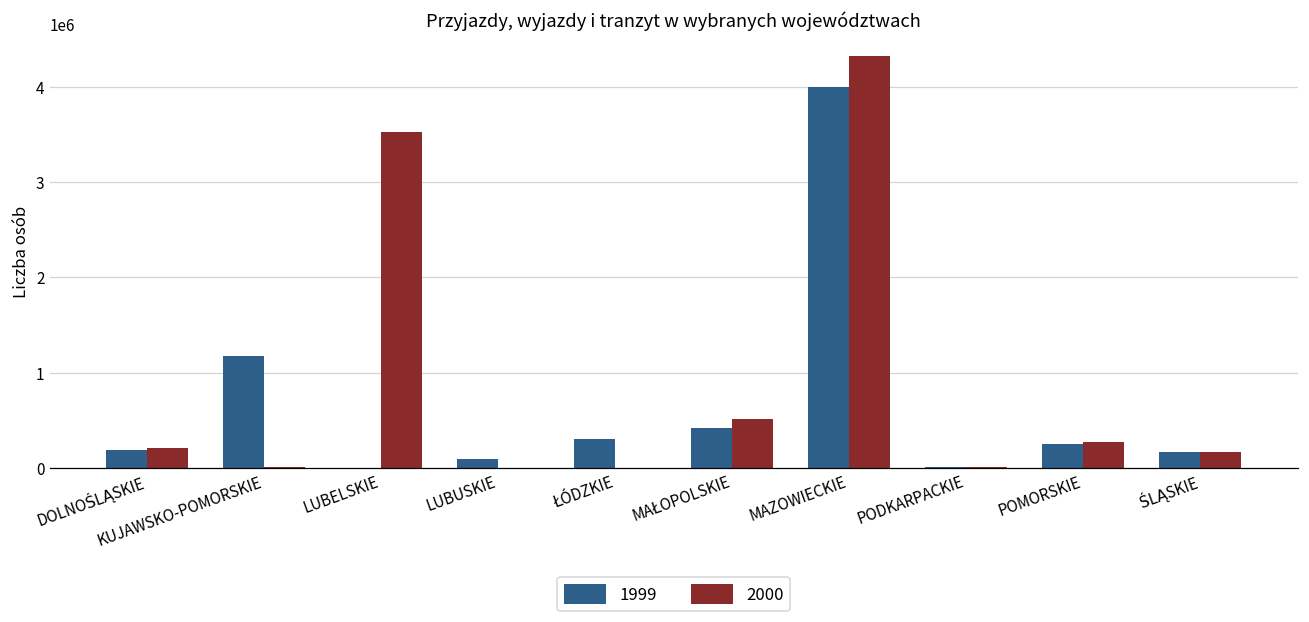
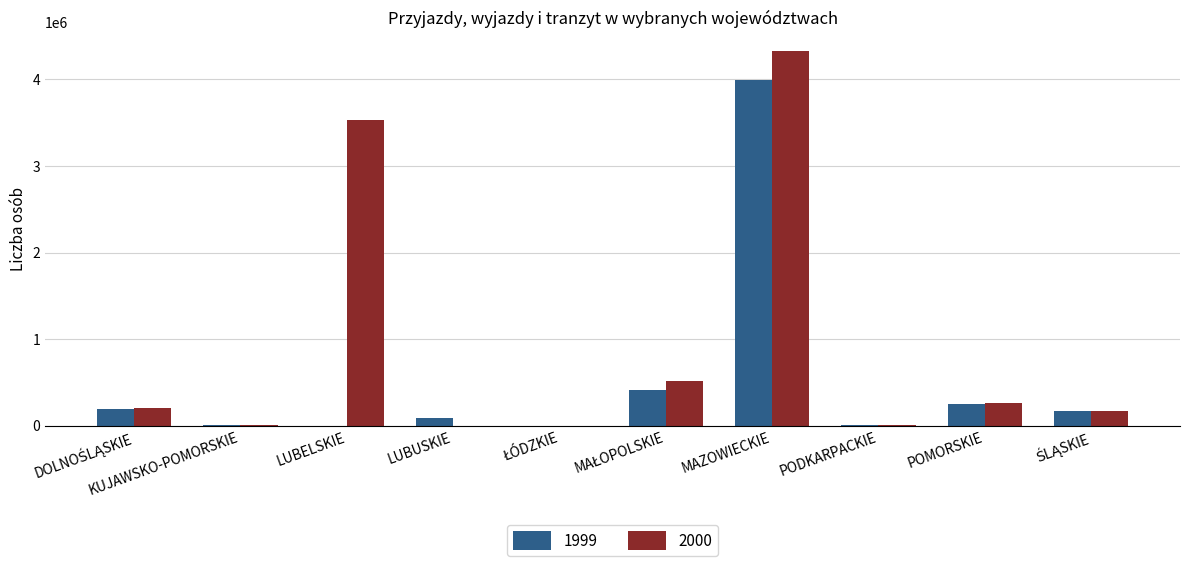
1999, KUJAWSKO-POMORSKIE: 1200000 -> 0
1999, ŁÓDZKIE: 300000 -> 0
